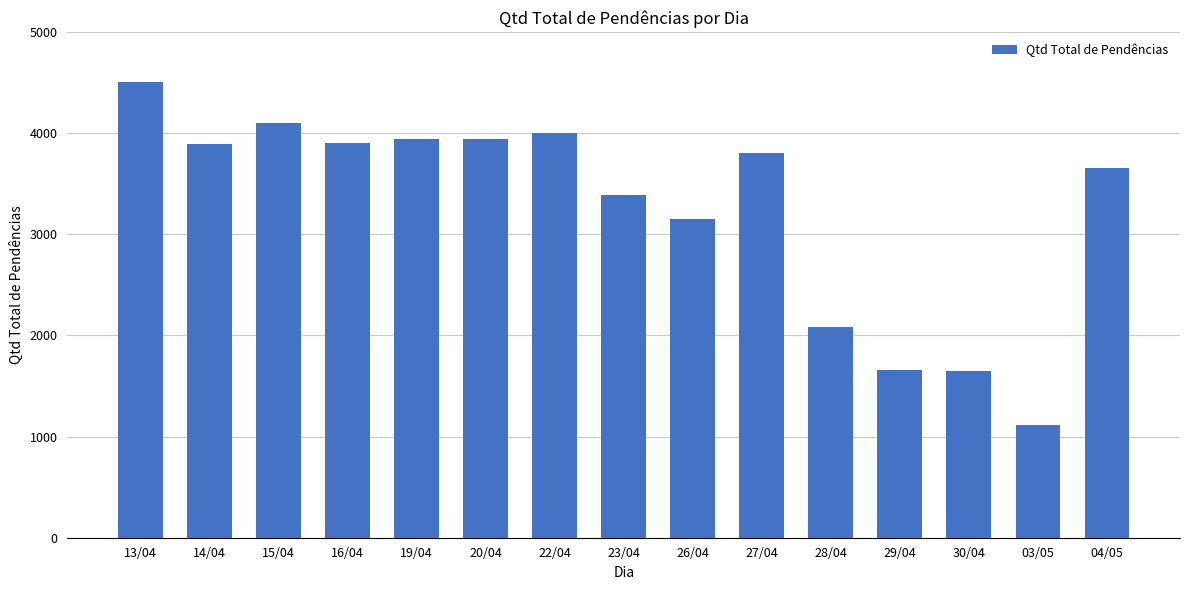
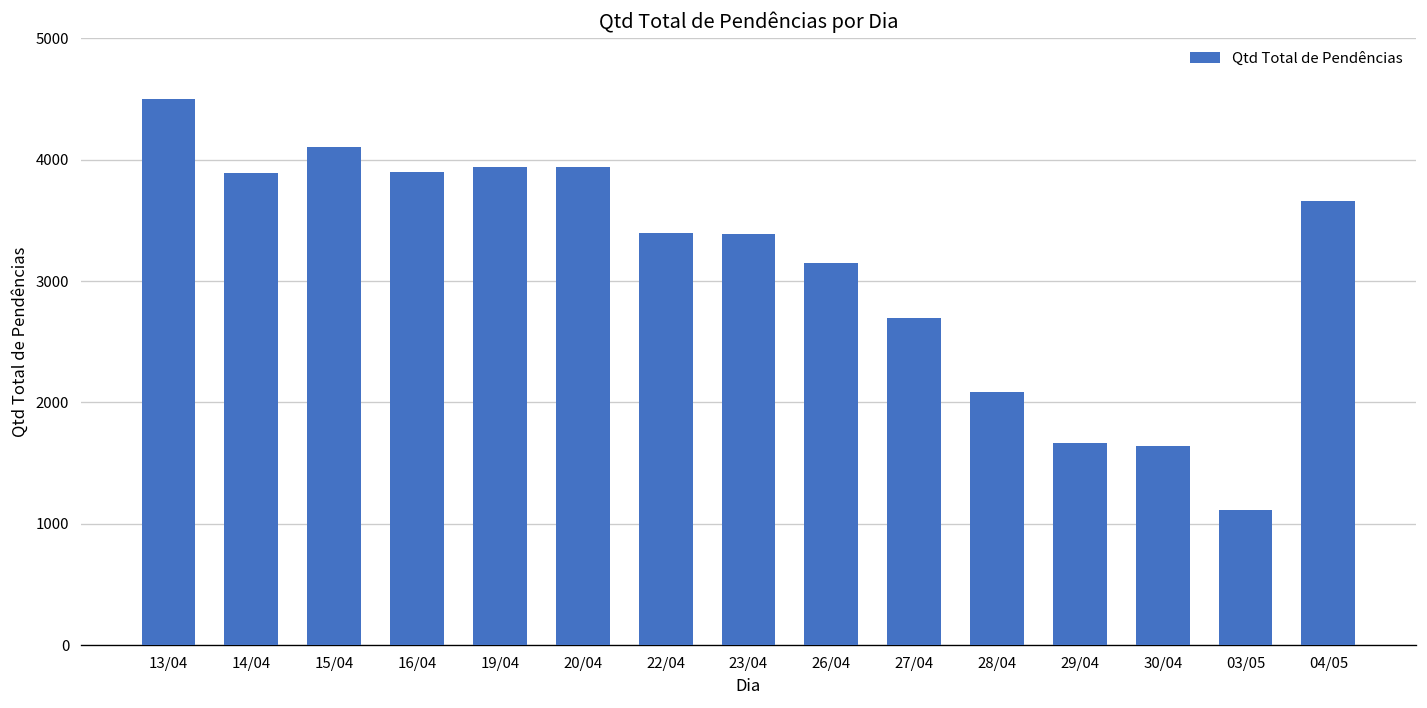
22/04: 4000 -> 3390
27/04: 3800 -> 2700
